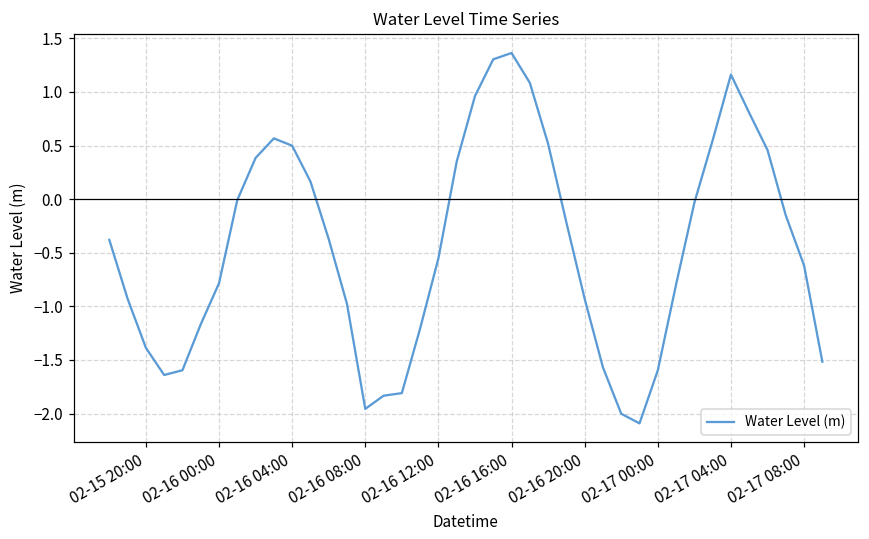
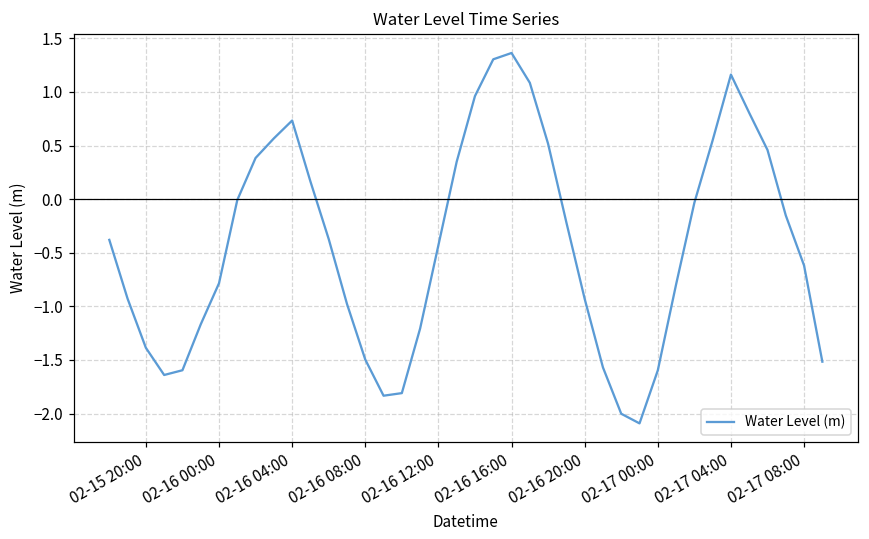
02-16 04:00: 0.5 -> 0.7
02-16 08:00: -2.0 -> -1.5
02-16 12:00: -0.6 -> -0.4
